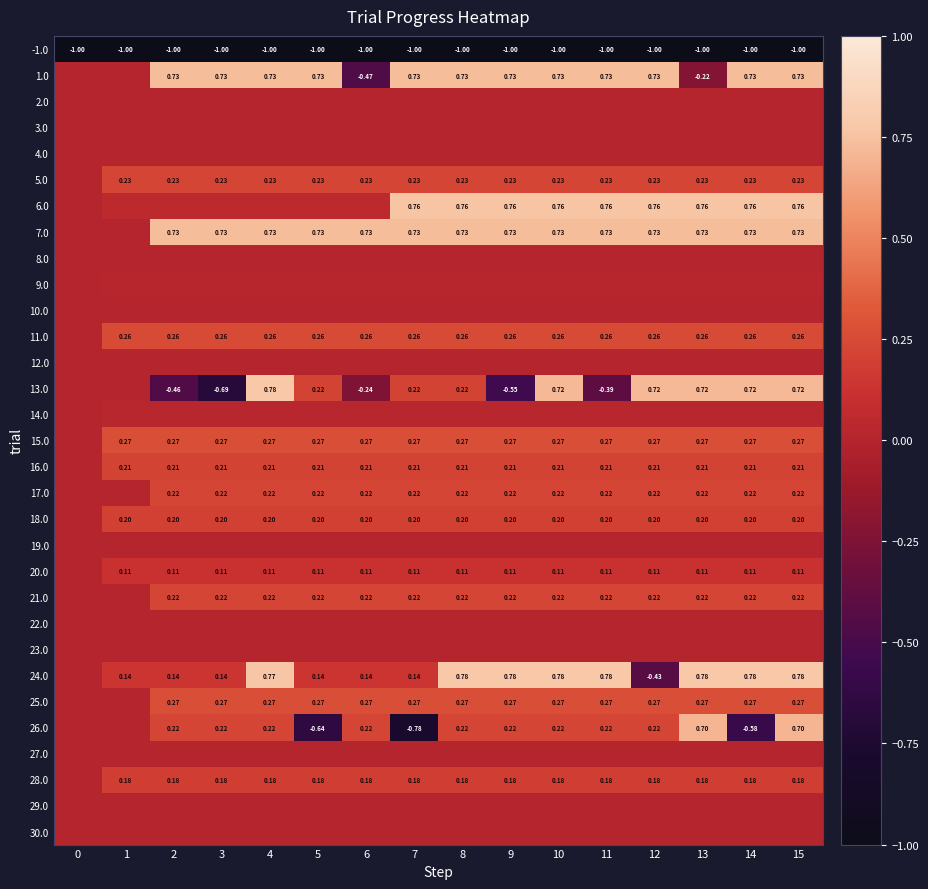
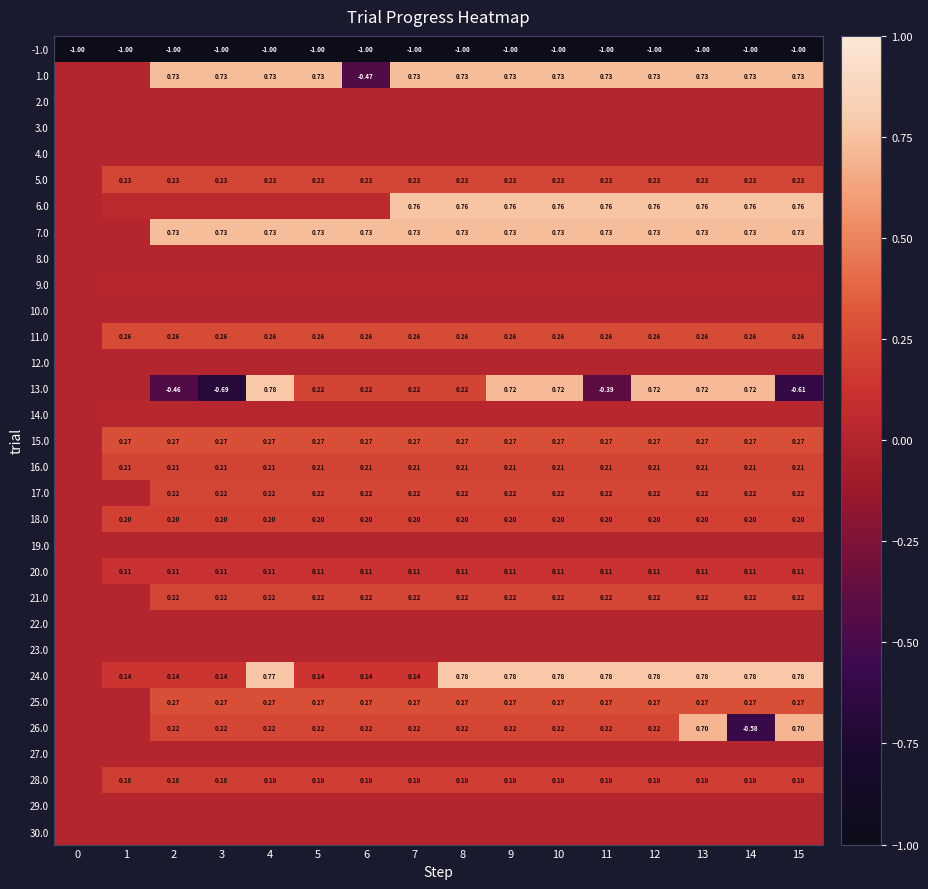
1.0, 13: -0.22 -> 0.73
13.0, 6: -0.24 -> 0.22
13.0, 9: -0.55 -> 0.72
13.0, 15: 0.72 -> -0.61
24.0, 12: -0.43 -> 0.78
26.0, 5: -0.64 -> 0.22
26.0, 7: -0.78 -> 0.22
